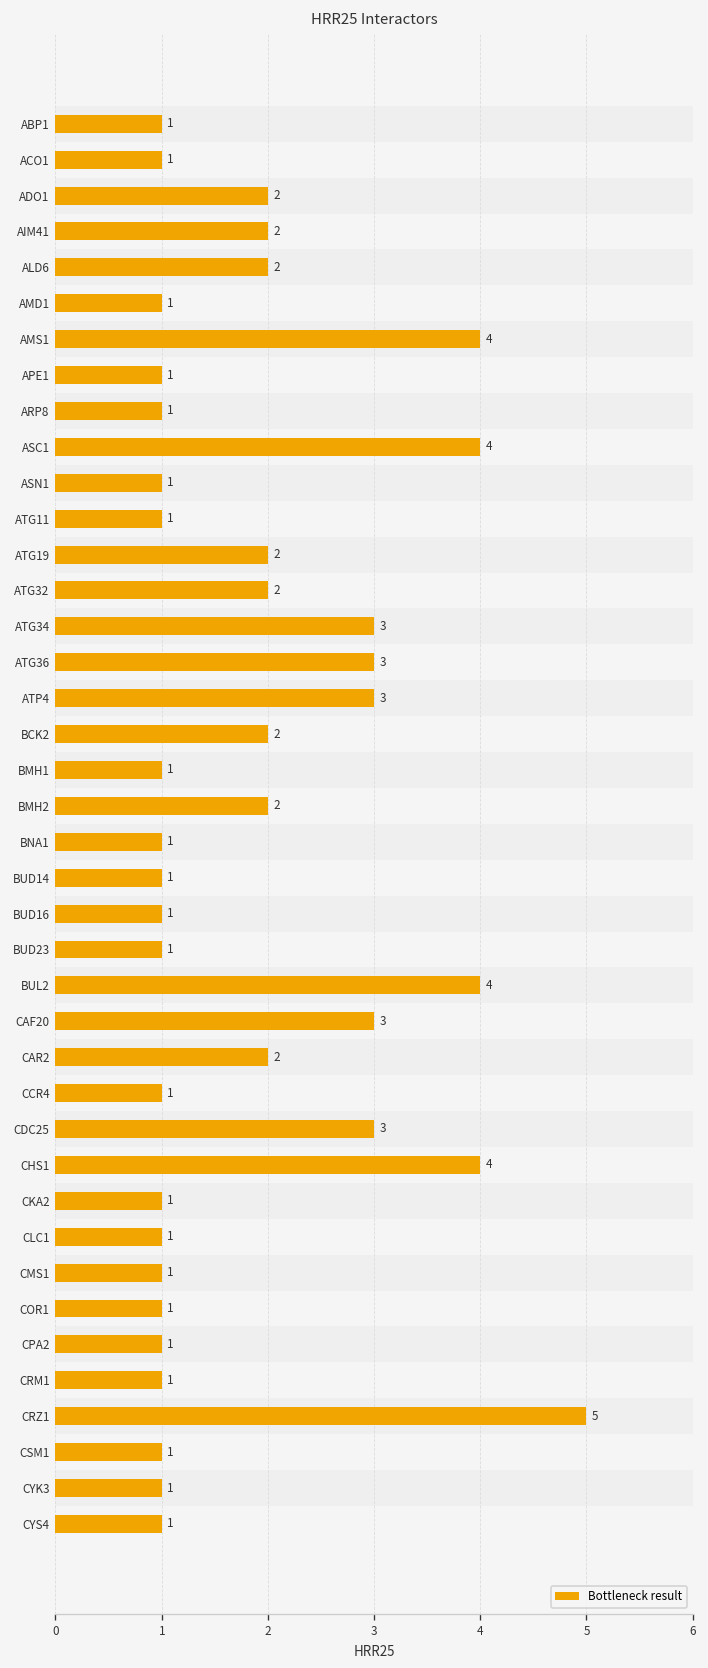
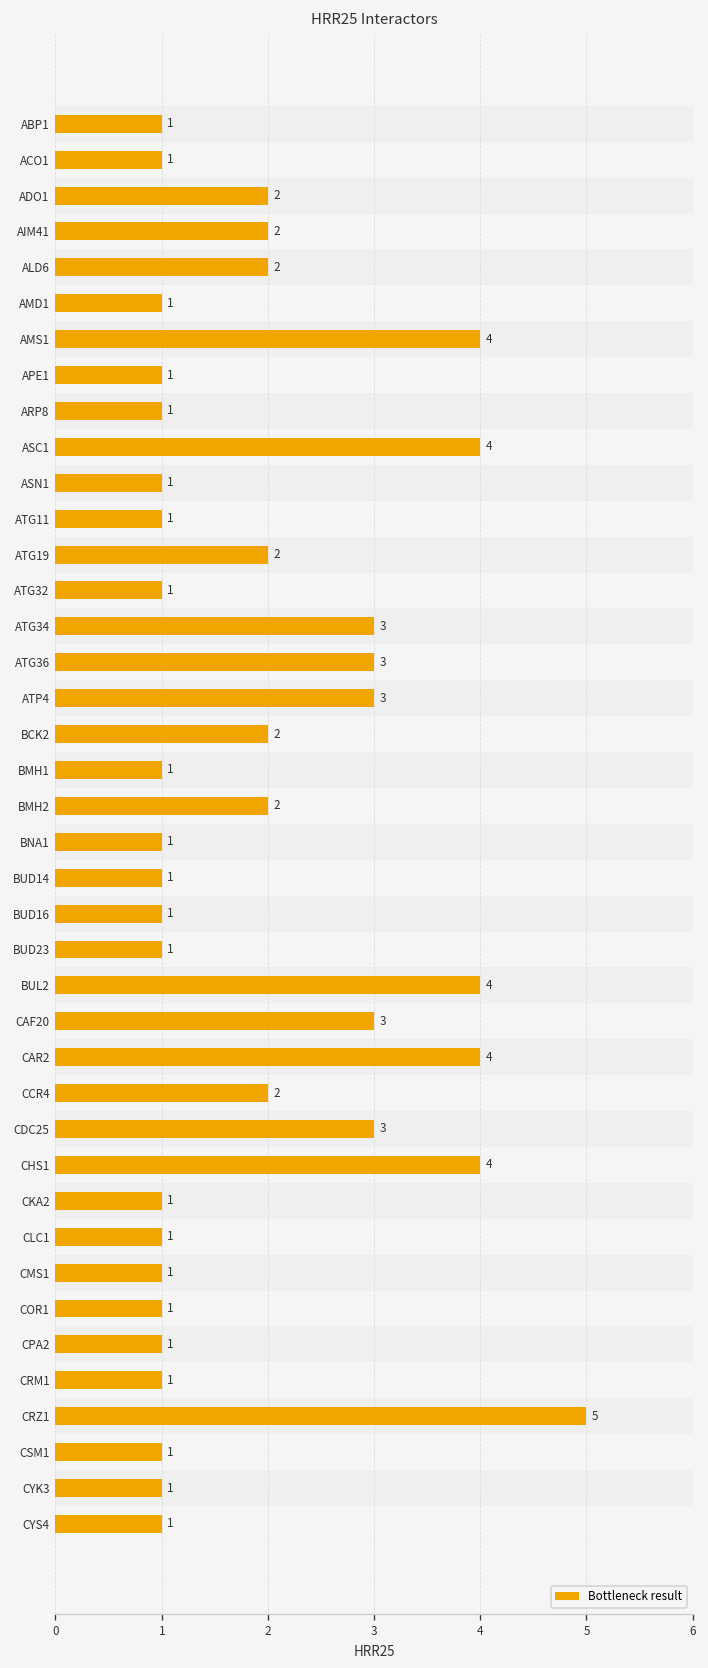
ATG32: 2 -> 1
CAR2: 2 -> 4
CCR4: 1 -> 2
